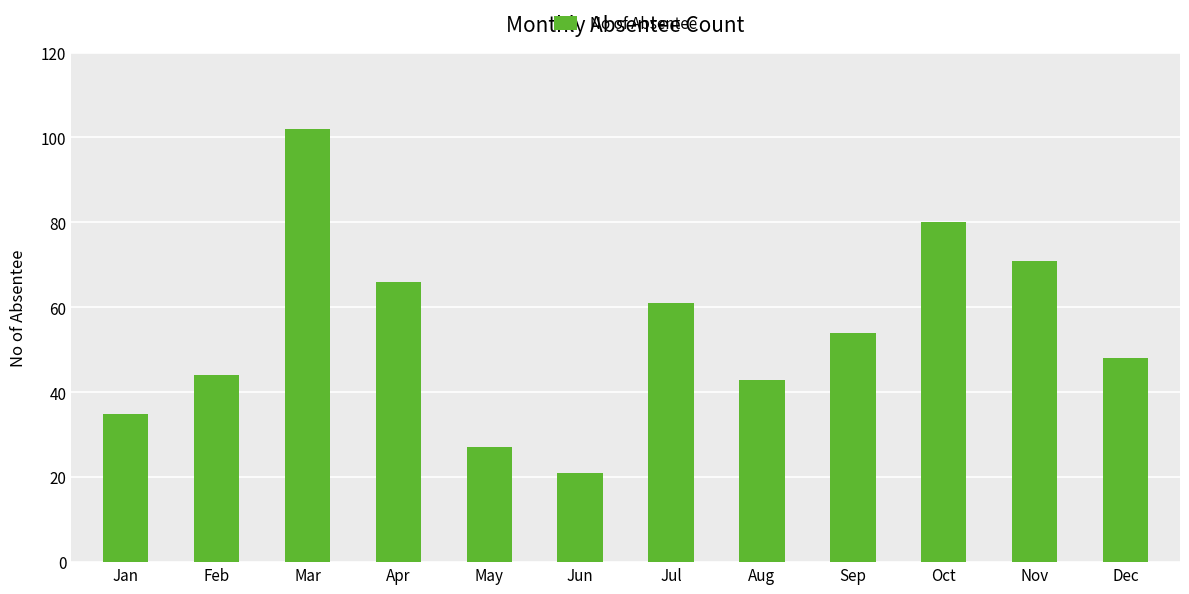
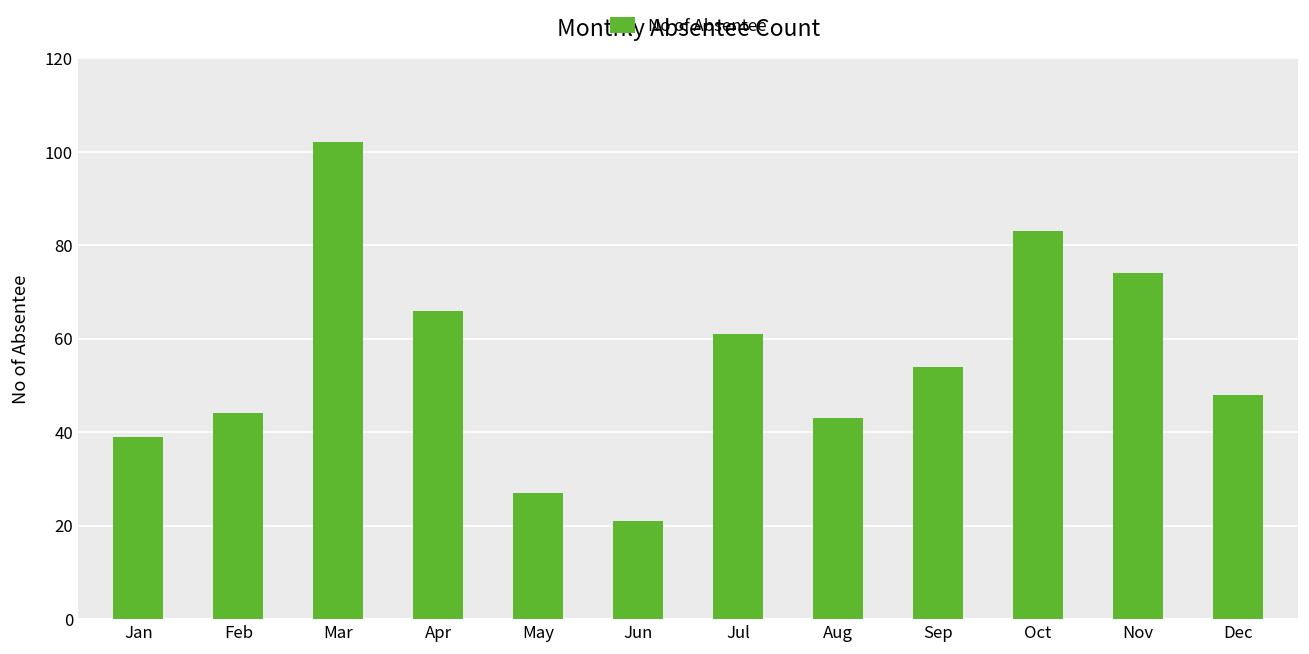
Jan: 35 -> 39
Oct: 80 -> 83
Nov: 71 -> 74
